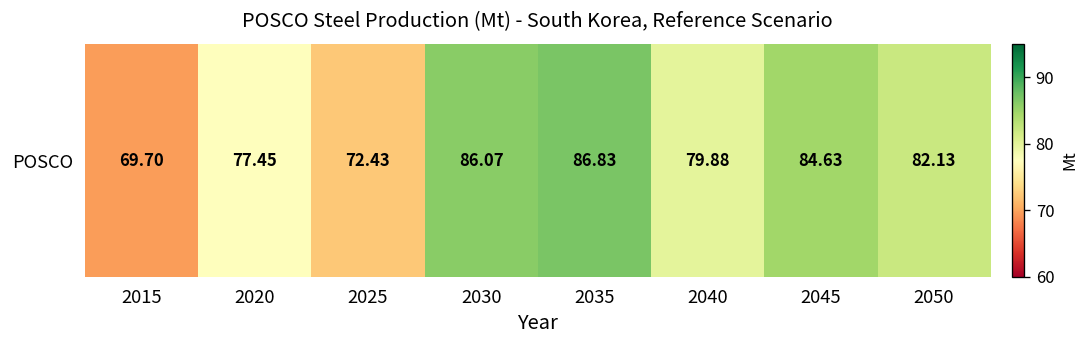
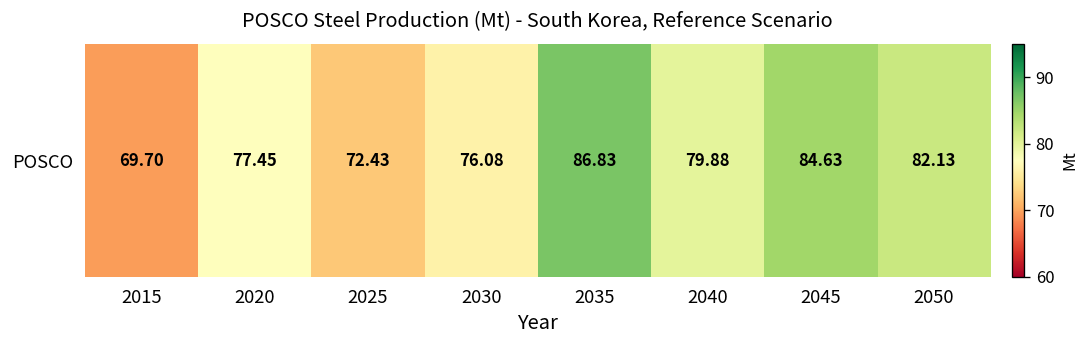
POSCO, 2030: 86.07 -> 76.08
